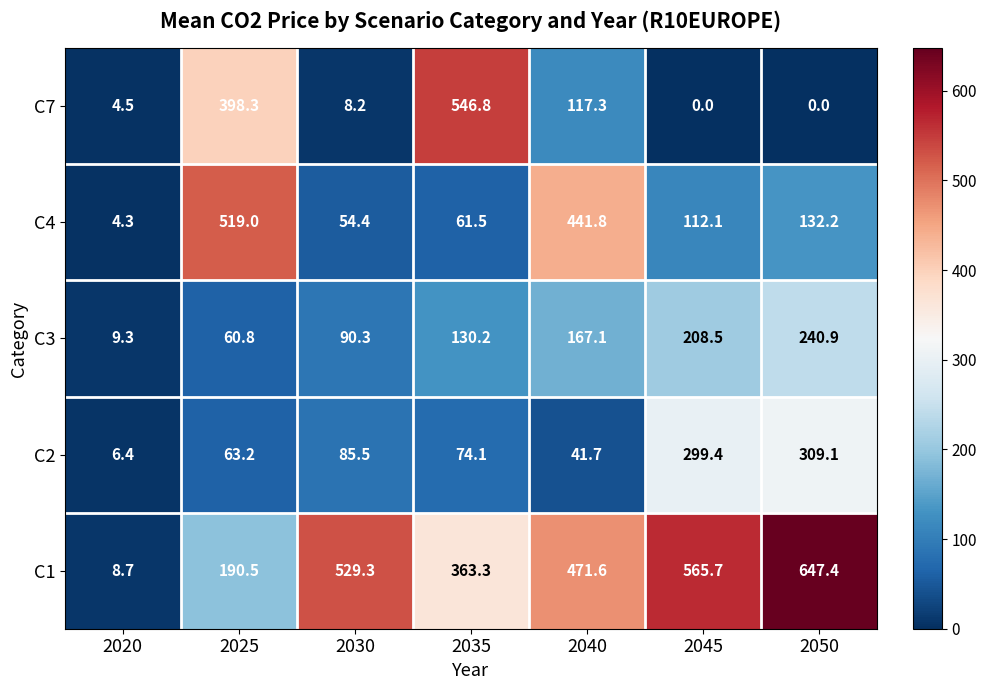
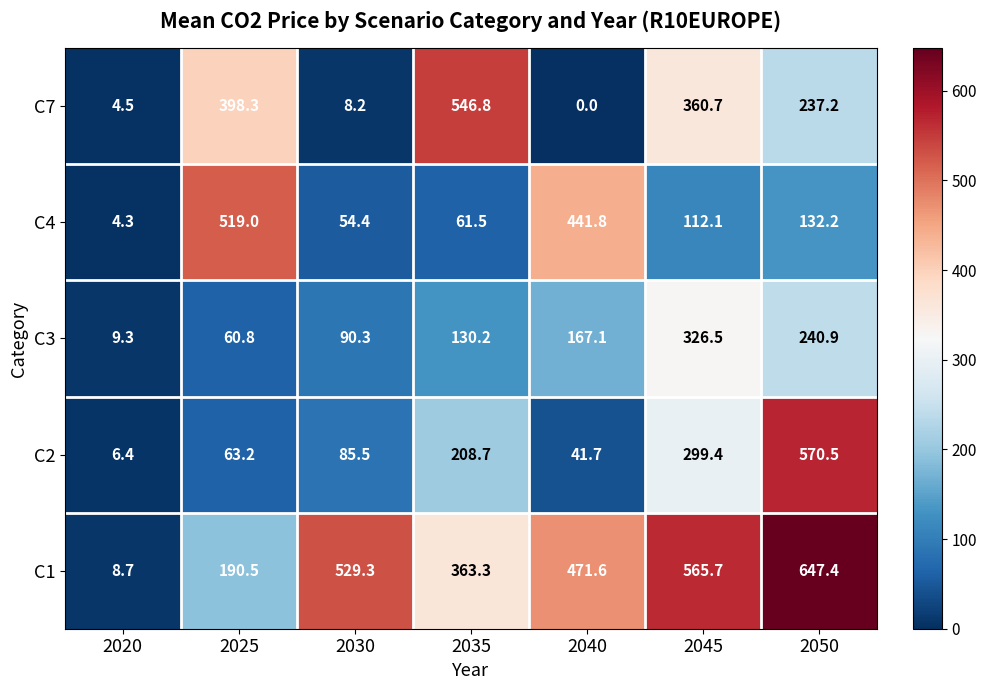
C7, 2040: 117.3 -> 0.0
C7, 2045: 0.0 -> 360.7
C7, 2050: 0.0 -> 237.2
C3, 2045: 208.5 -> 326.5
C2, 2035: 74.1 -> 208.7
C2, 2050: 309.1 -> 570.5
